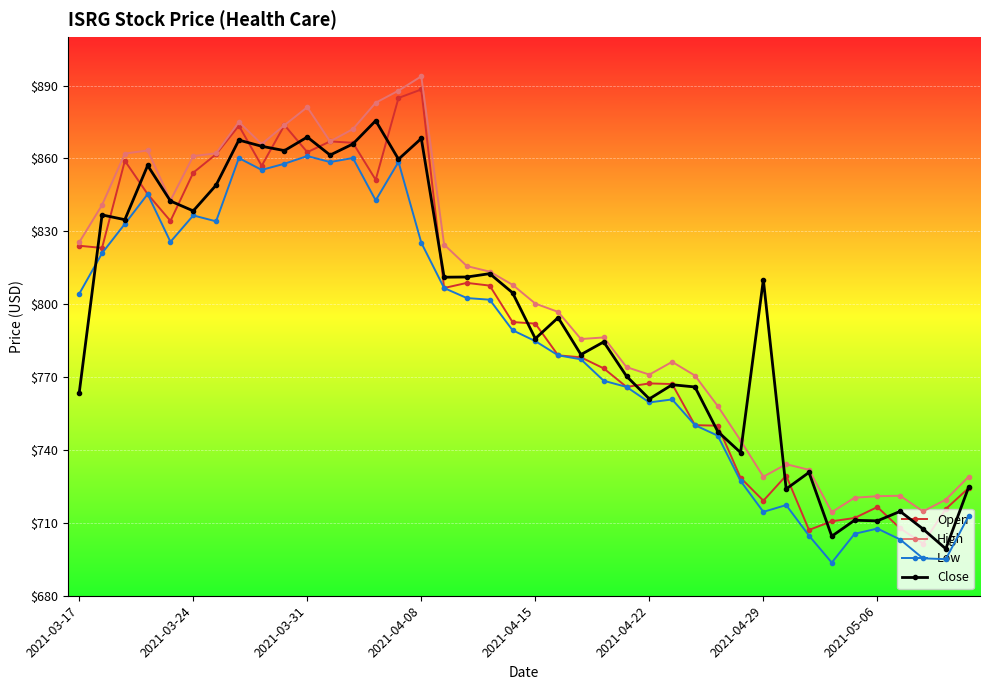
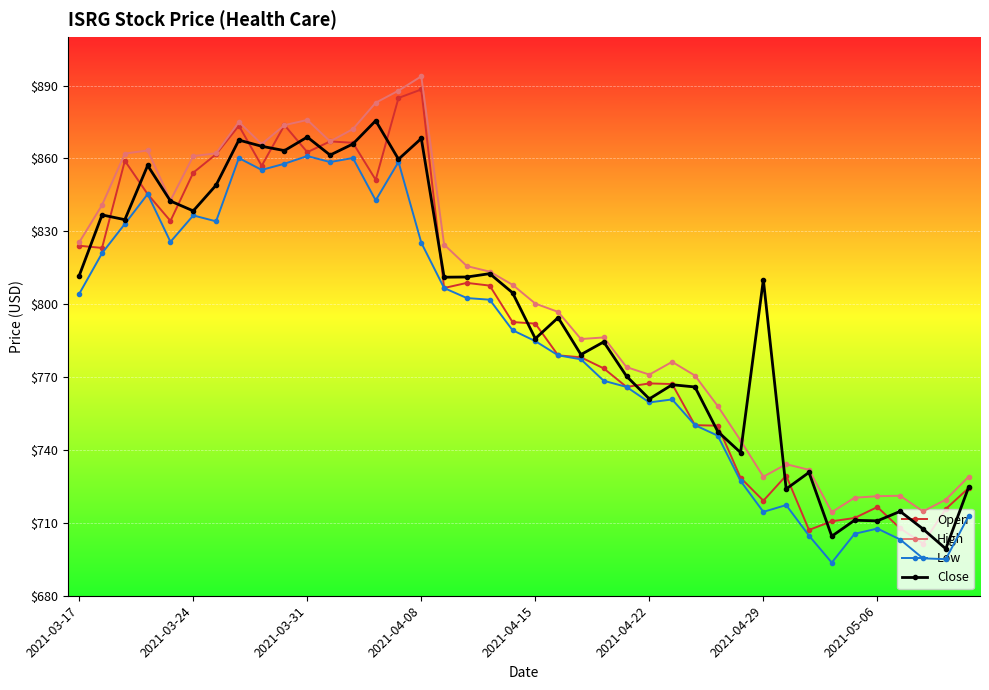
Close, 2021-03-17: $764 -> $812
High, 2021-03-31: $881 -> $876
